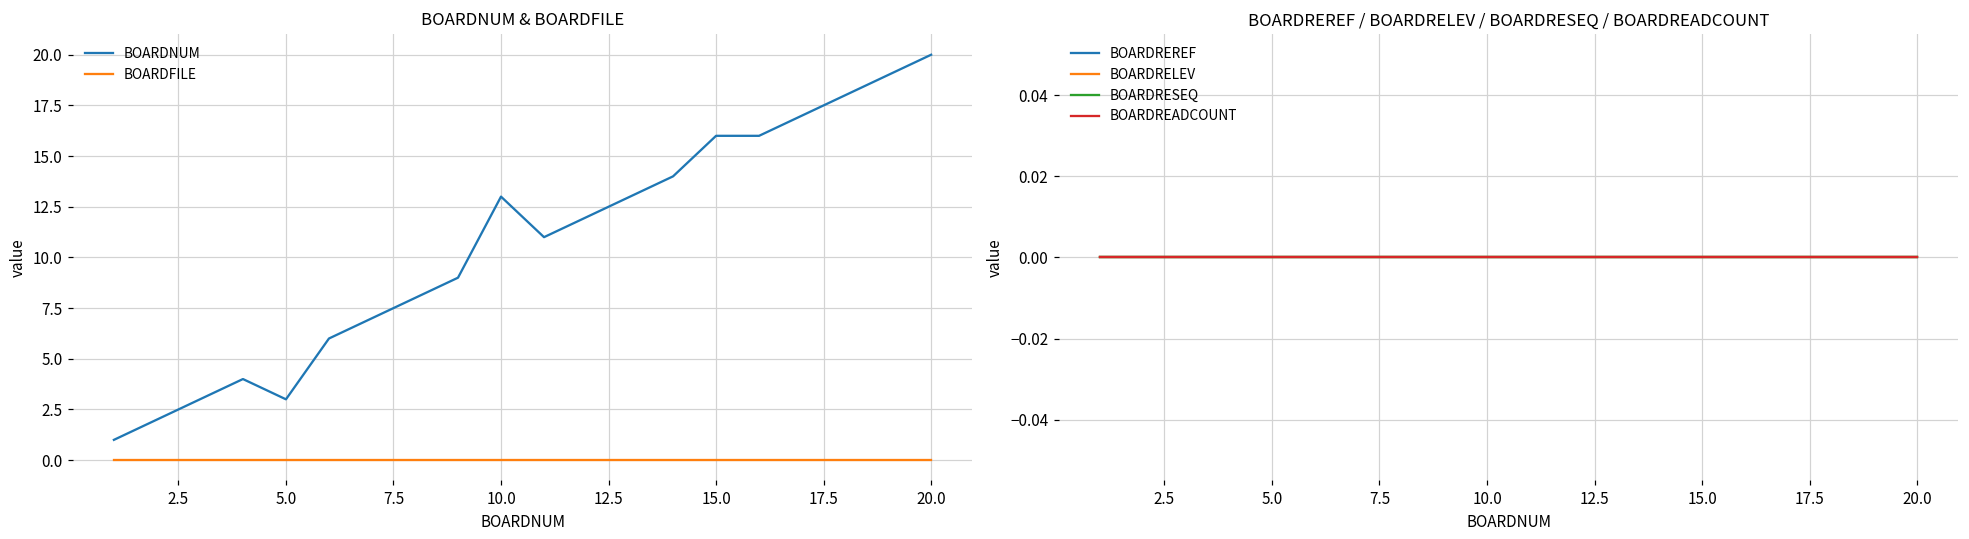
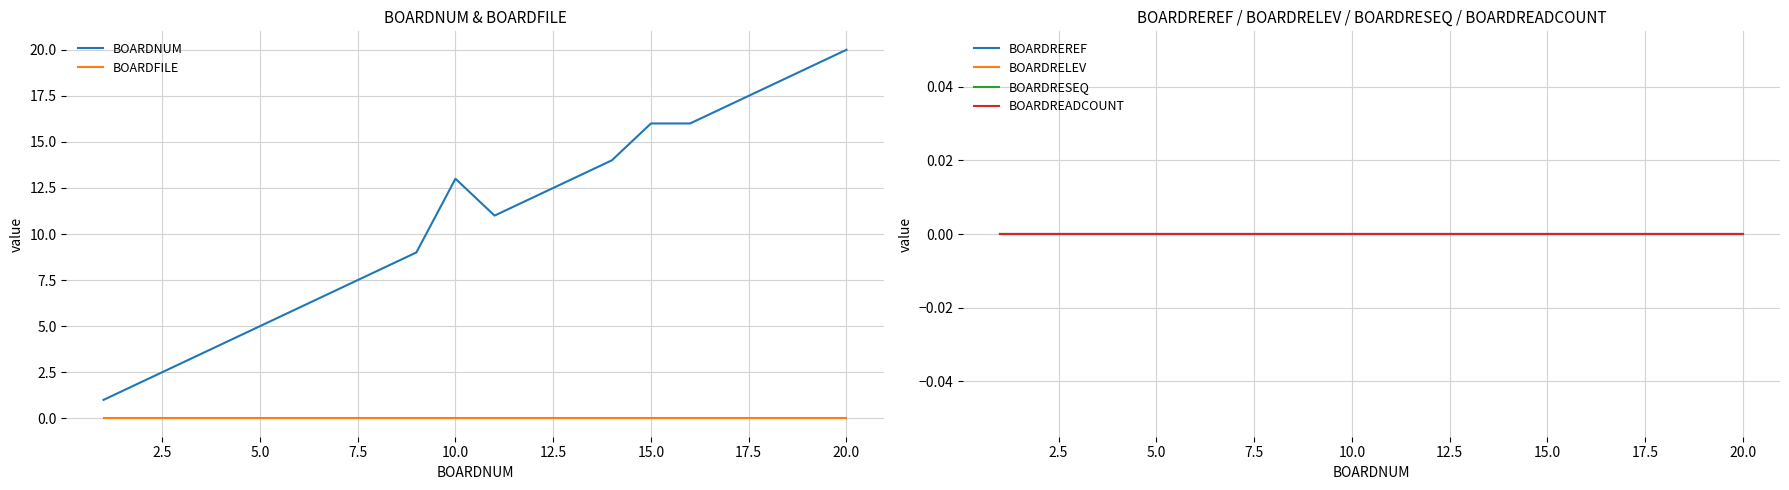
BOARDNUM & BOARDFILE, BOARDNUM, 5.0: 3 -> 5
